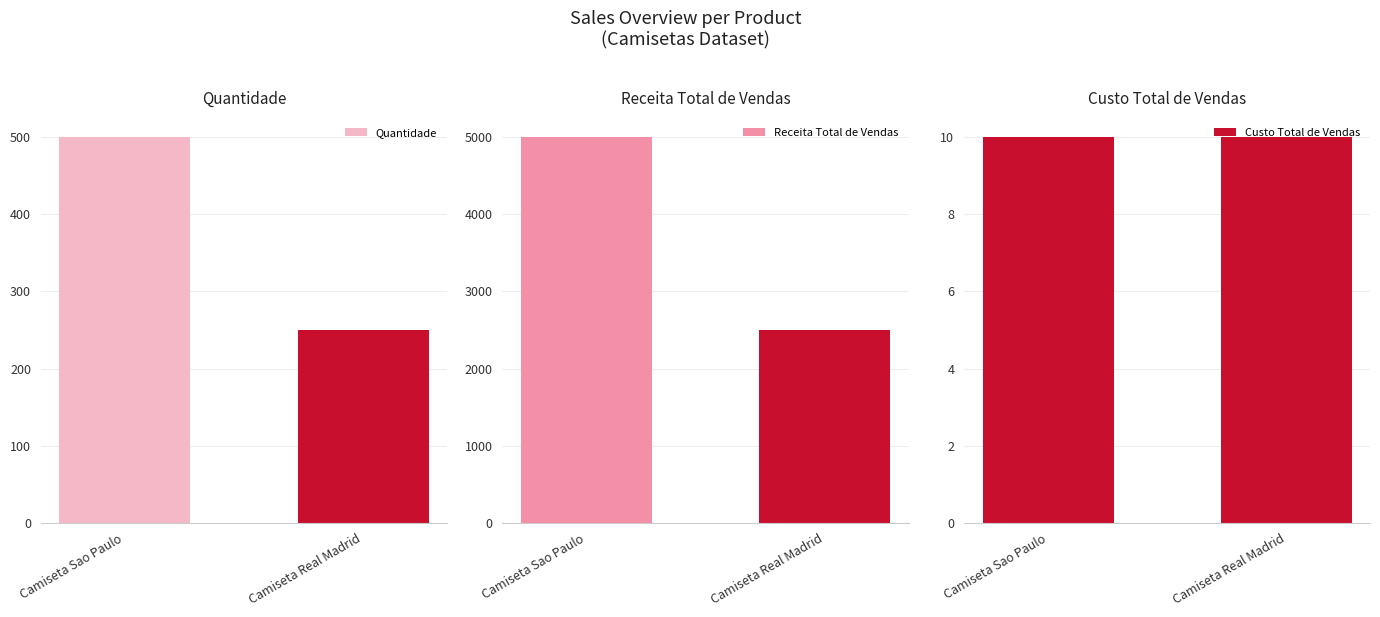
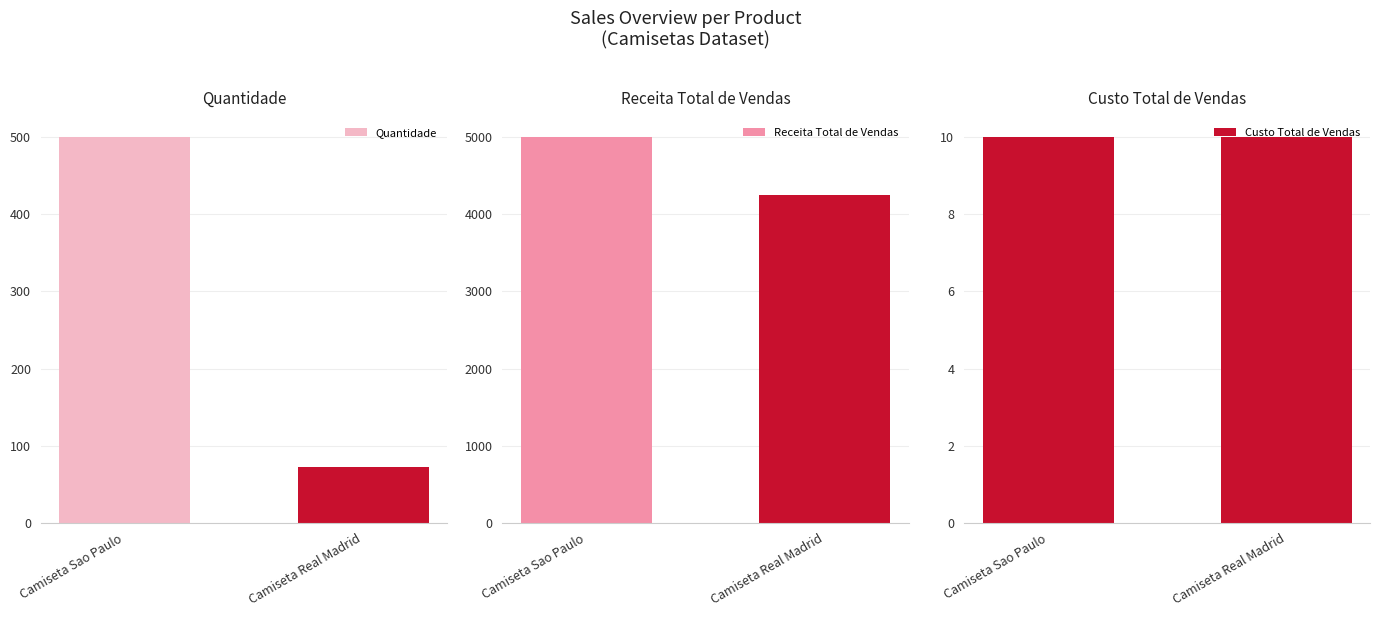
Quantidade, Camiseta Real Madrid: 250 -> 70
Receita Total de Vendas, Camiseta Real Madrid: 2500 -> 4200
